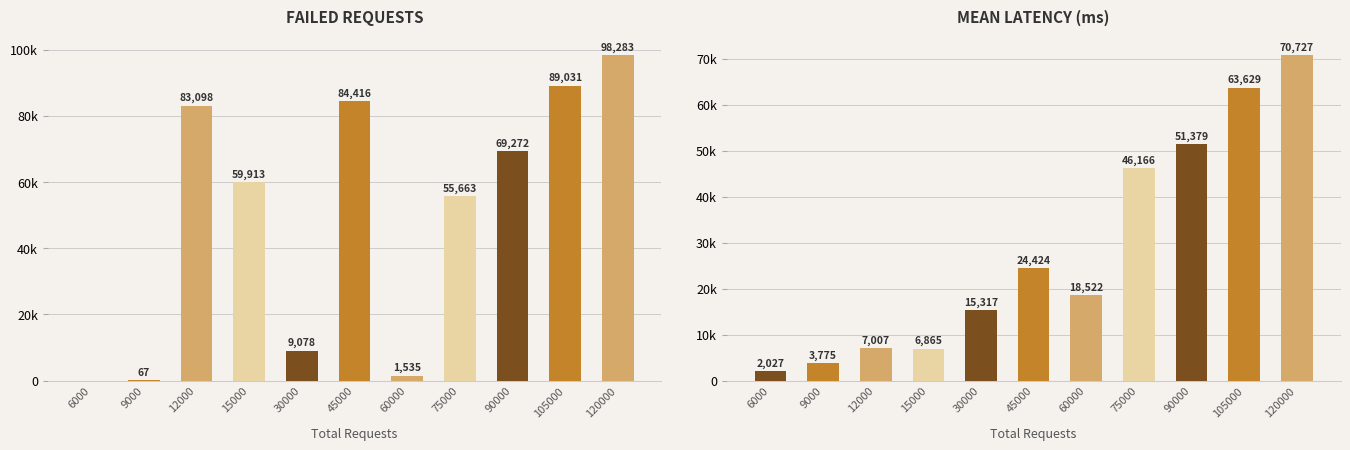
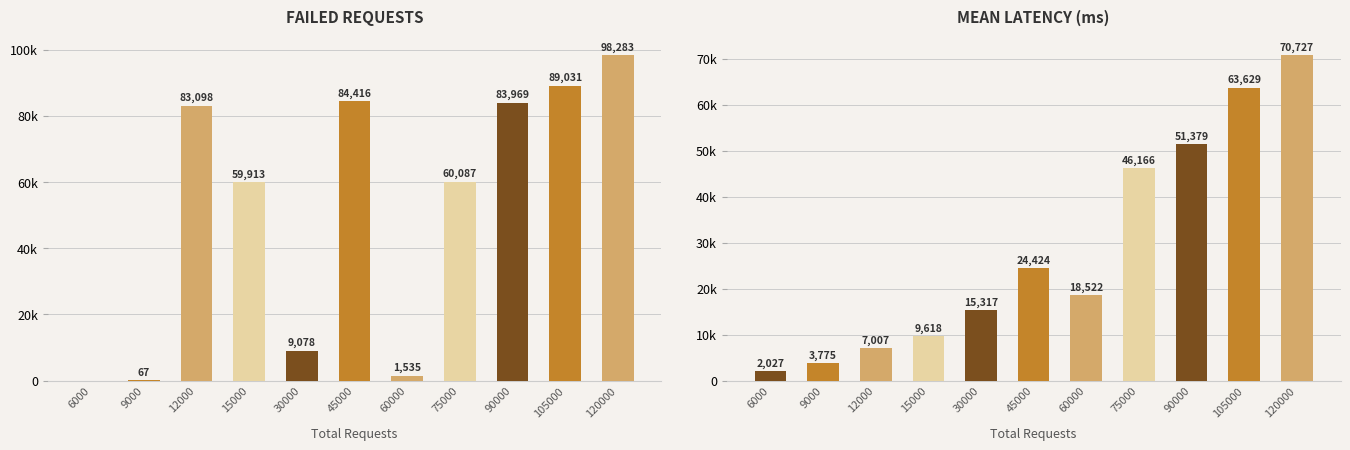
FAILED REQUESTS, 75000: 55,663 -> 60,087
FAILED REQUESTS, 90000: 69,272 -> 83,969
MEAN LATENCY (ms), 15000: 6,865 -> 9,618
